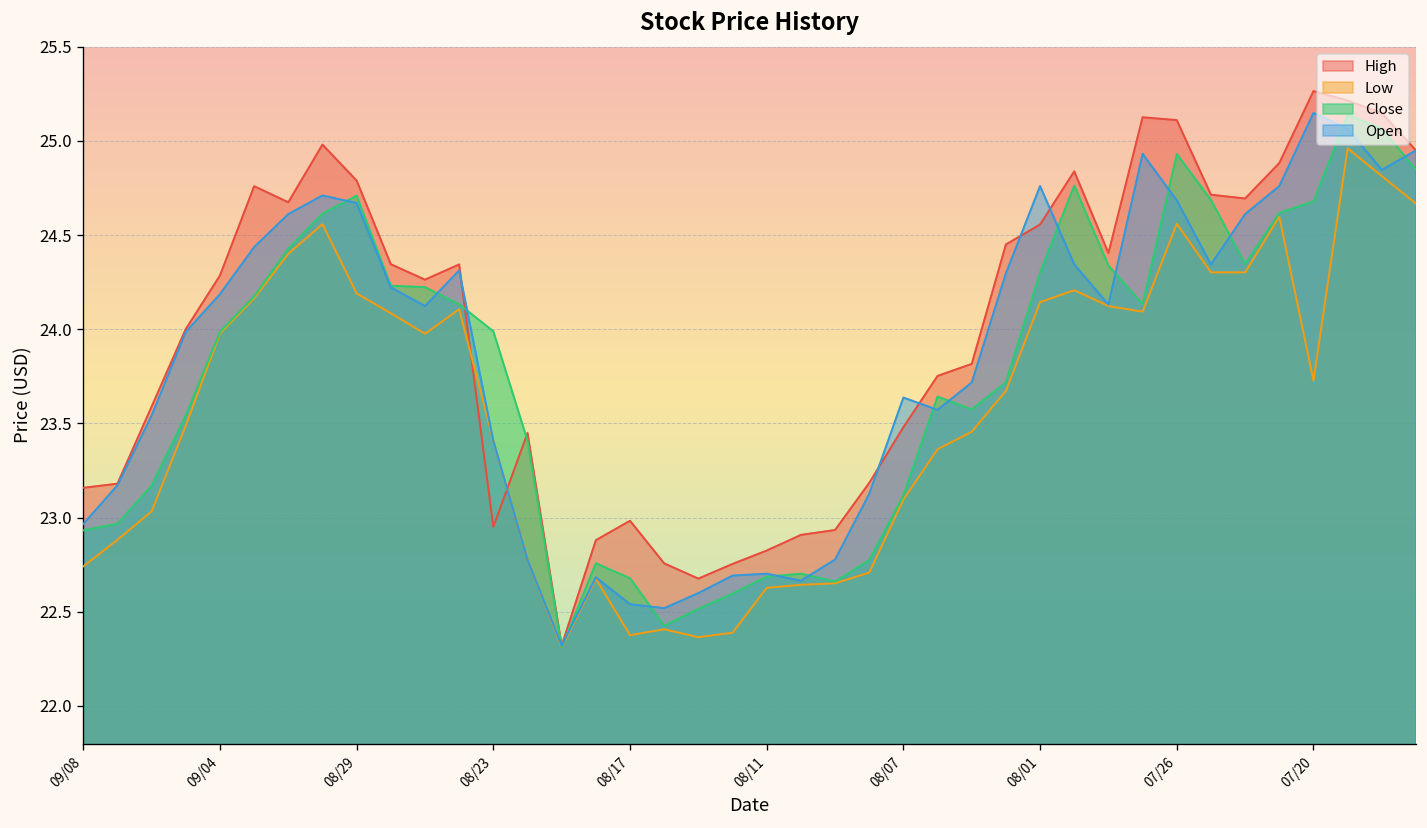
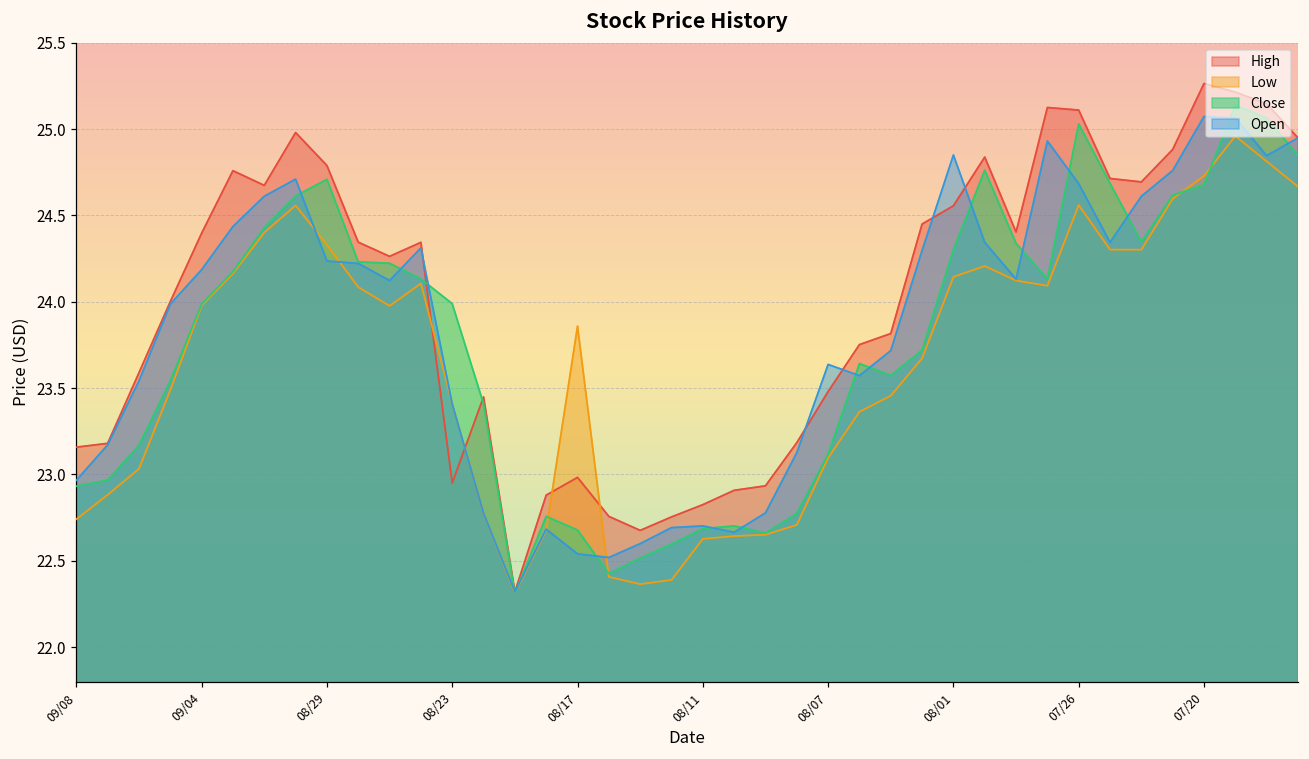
High, 09/04: 24.29 -> 24.40
Low, 08/29: 24.19 -> 24.33
Open, 08/29: 24.67 -> 24.24
Low, 08/17: 22.38 -> 23.86
Open, 08/01: 24.76 -> 24.85
Close, 07/26: 24.93 -> 25.03
Low, 07/20: 23.73 -> 24.73
Open, 07/20: 25.15 -> 25.07
